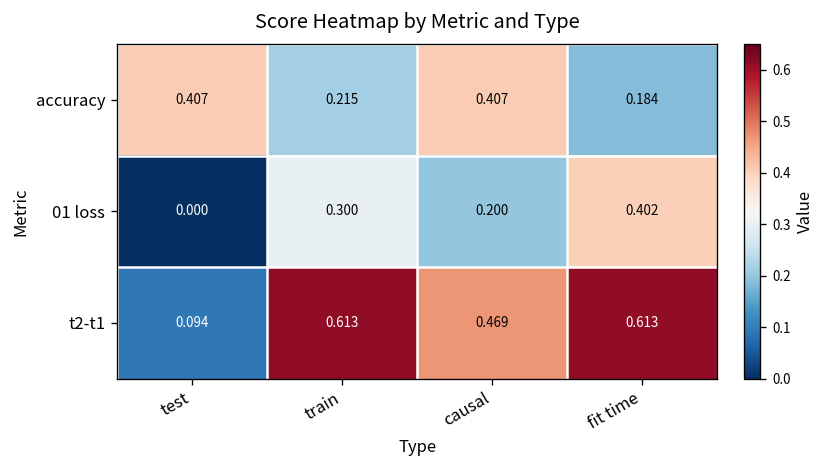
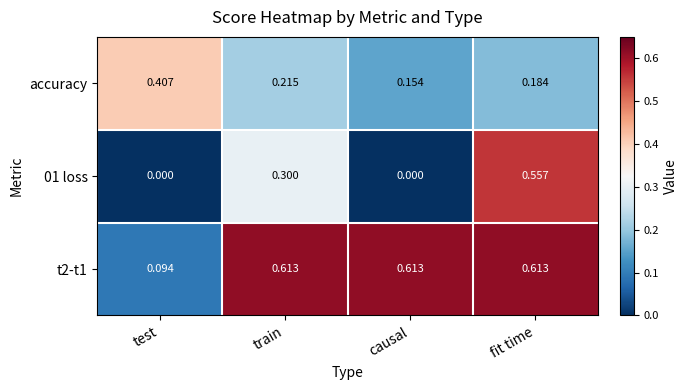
accuracy, causal: 0.407 -> 0.154
01 loss, causal: 0.200 -> 0.000
01 loss, fit time: 0.402 -> 0.557
t2-t1, causal: 0.469 -> 0.613
